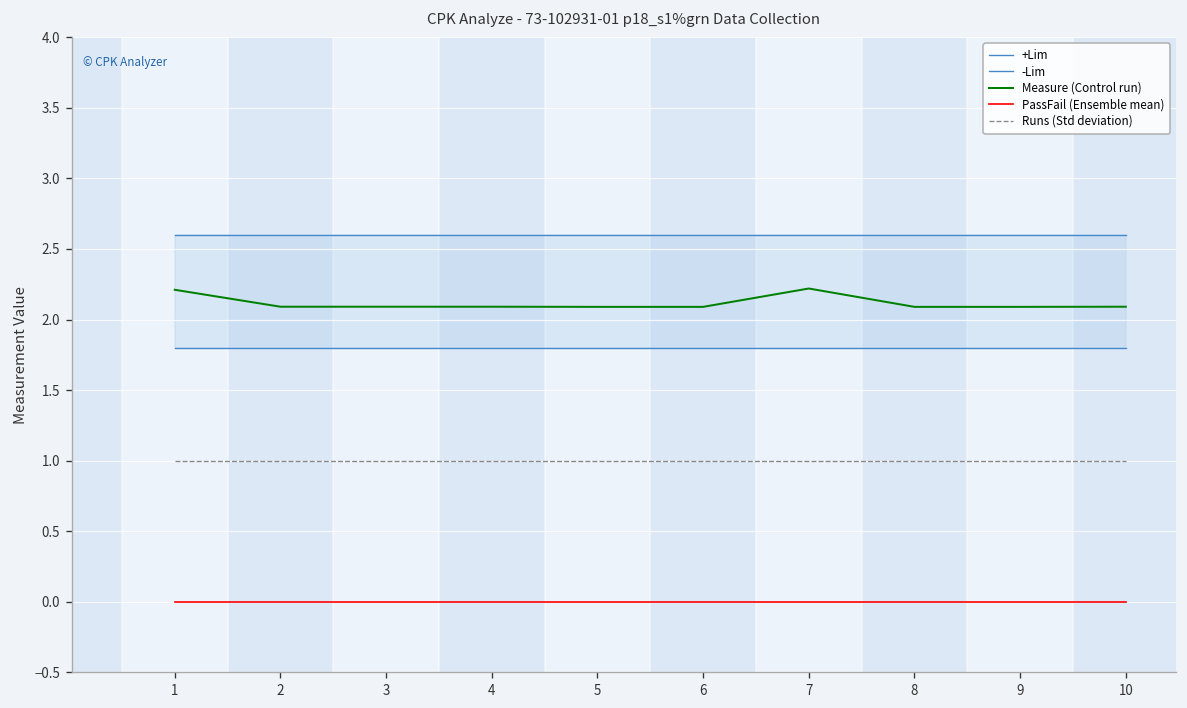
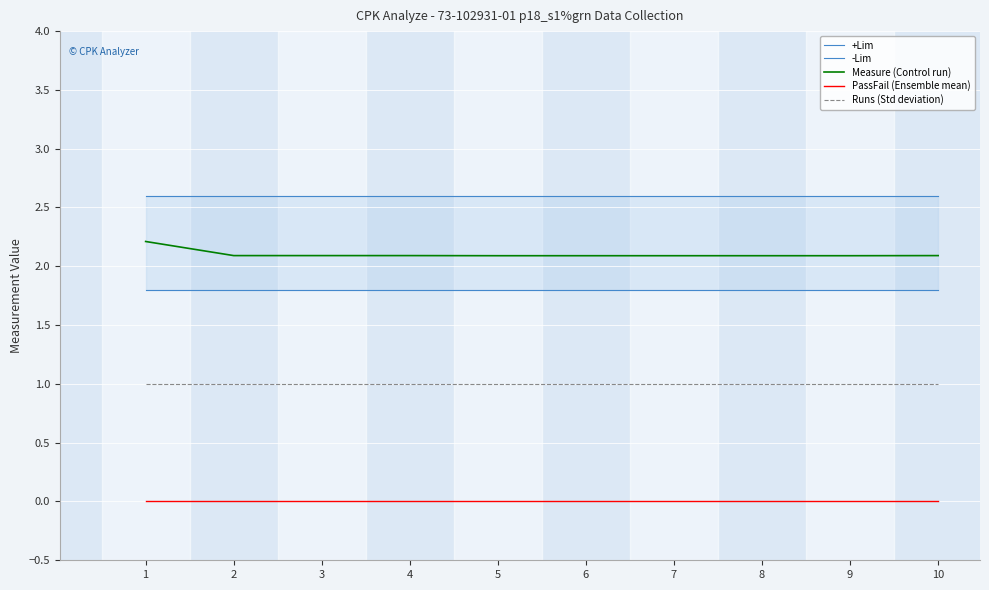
Measure (Control run), 7: 2.22 -> 2.09
